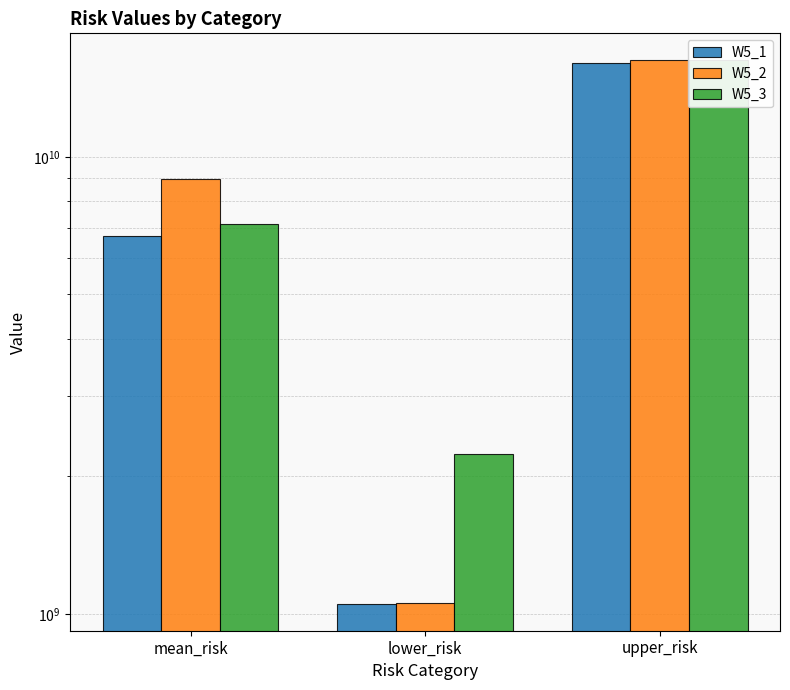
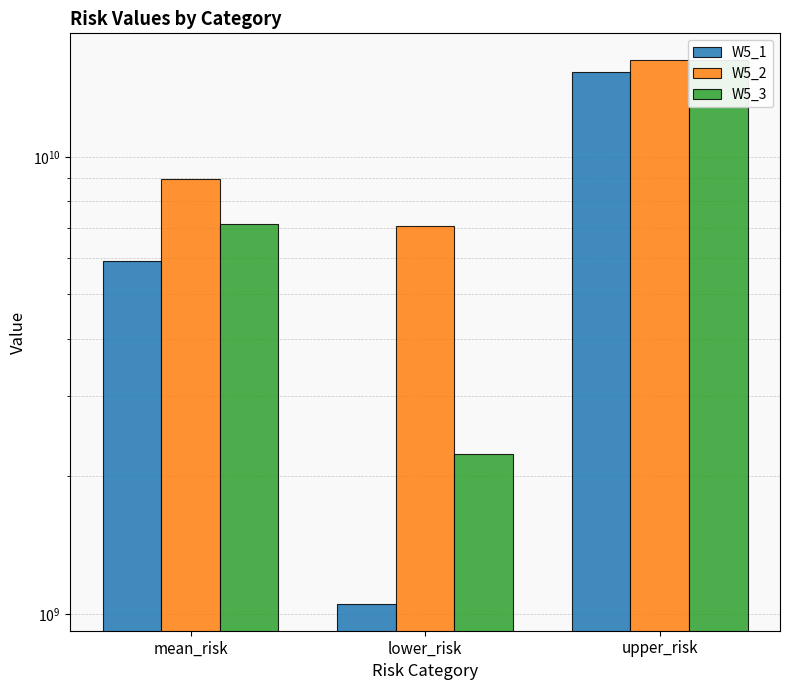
W5_1, mean_risk: 6700000000 -> 5900000000
W5_2, lower_risk: 1060000000 -> 7100000000
W5_1, upper_risk: 16000000000 -> 15300000000
